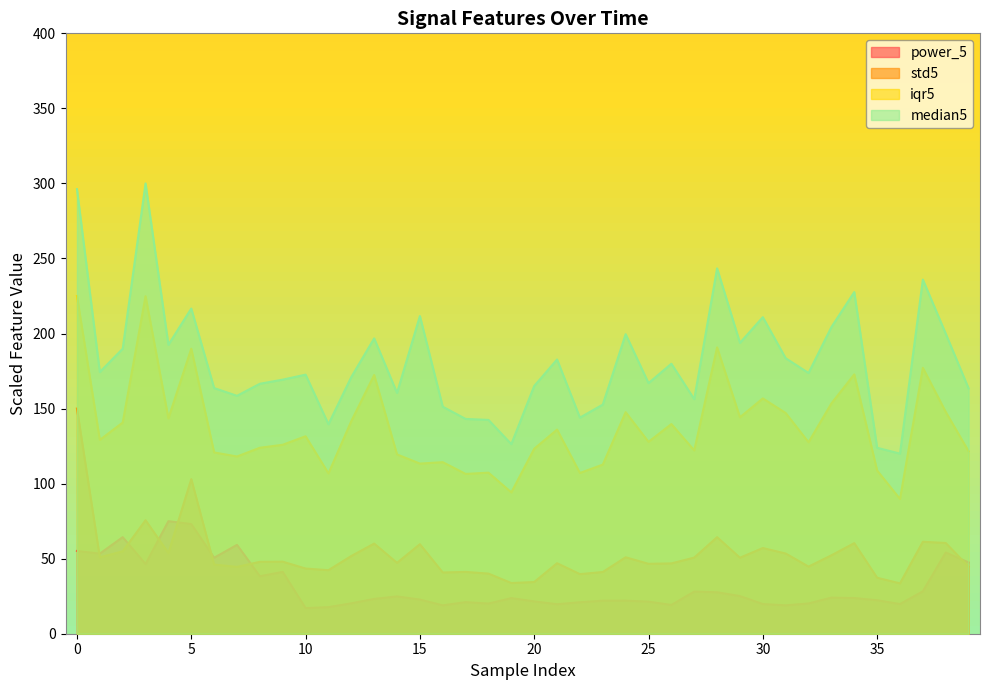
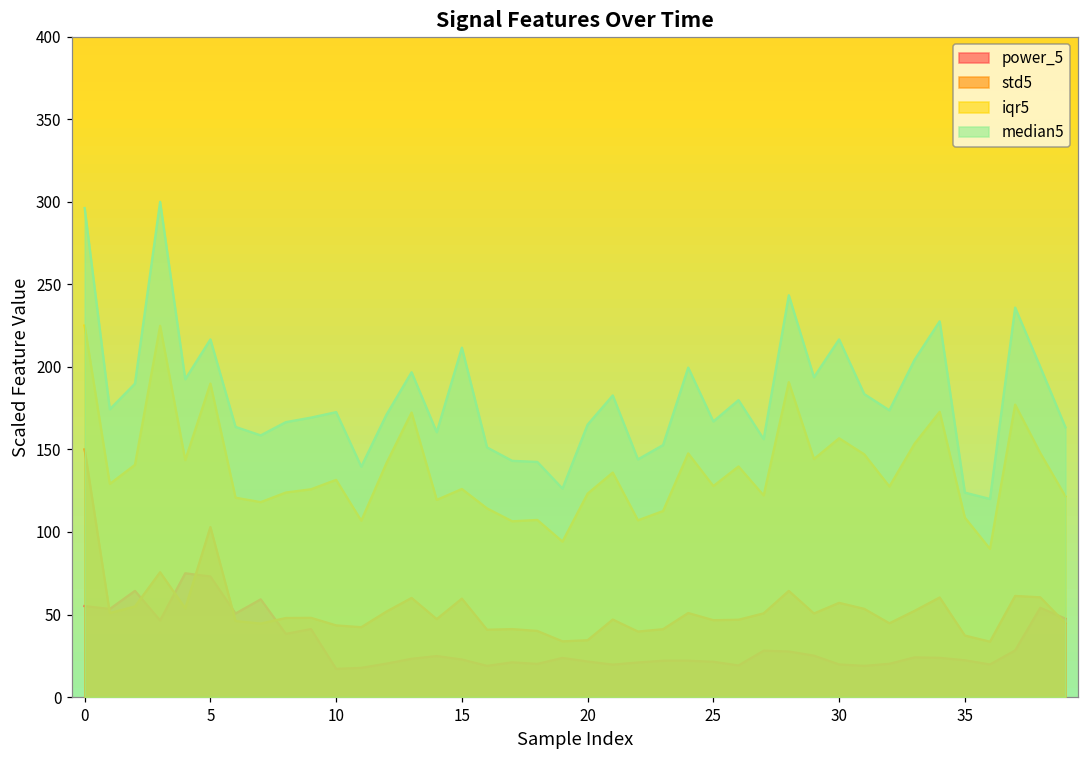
iqr5, 15: 113 -> 126
median5, 30: 211 -> 217
